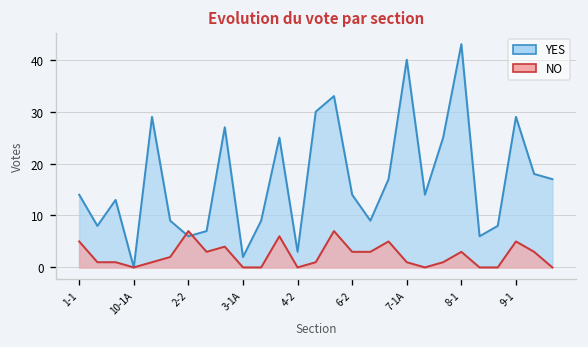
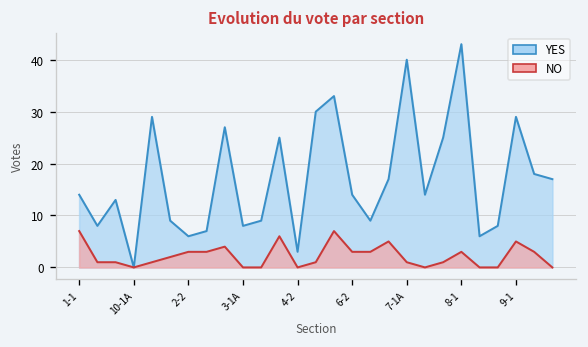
NO, 1-1: 5 -> 7
NO, 2-2: 7 -> 3
YES, 3-1A: 2 -> 8
